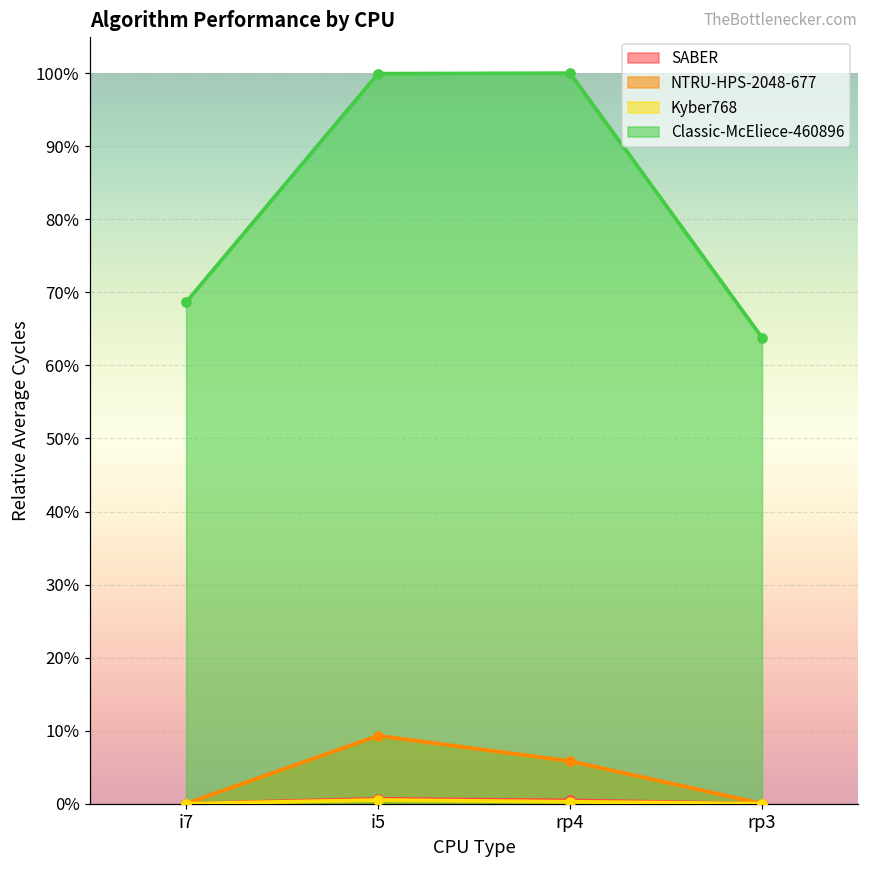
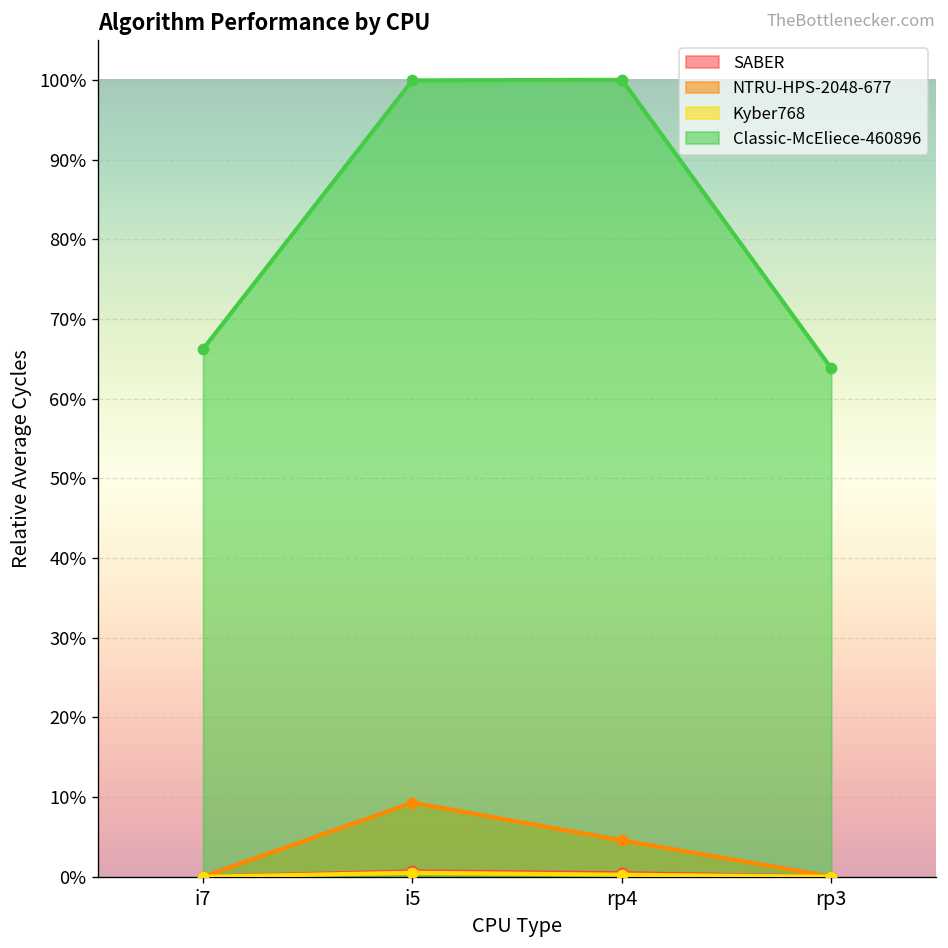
Classic-McEliece-460896, i7: 69% -> 66%
NTRU-HPS-2048-677, rp4: 6% -> 5%
